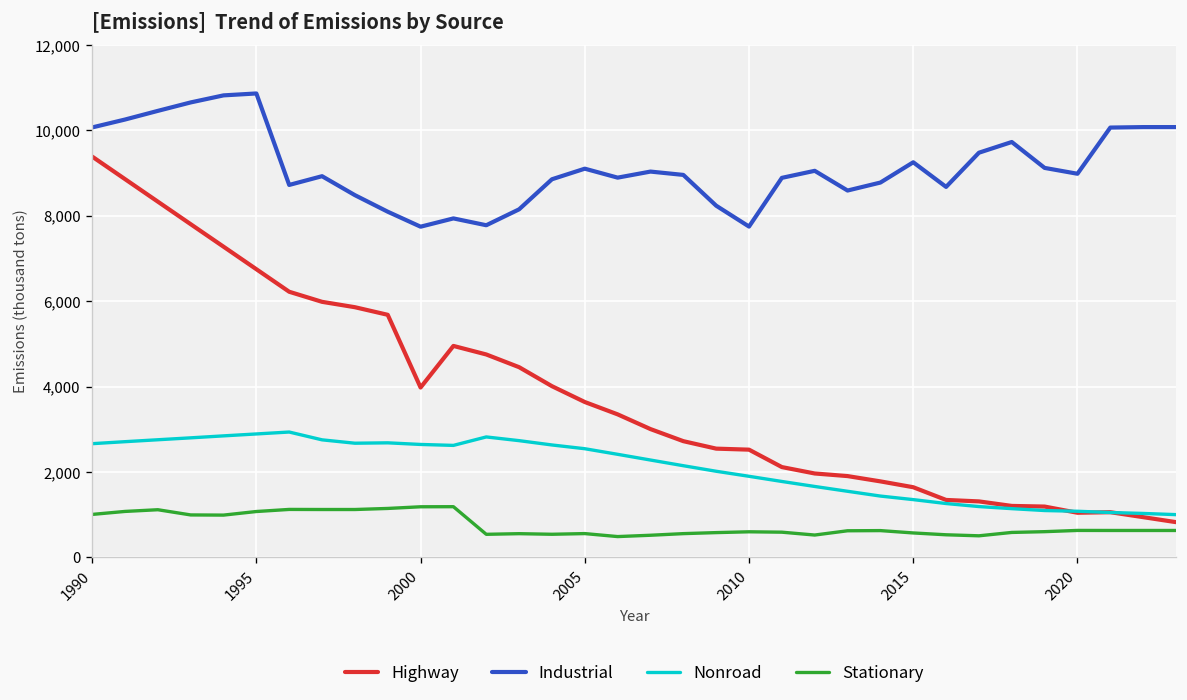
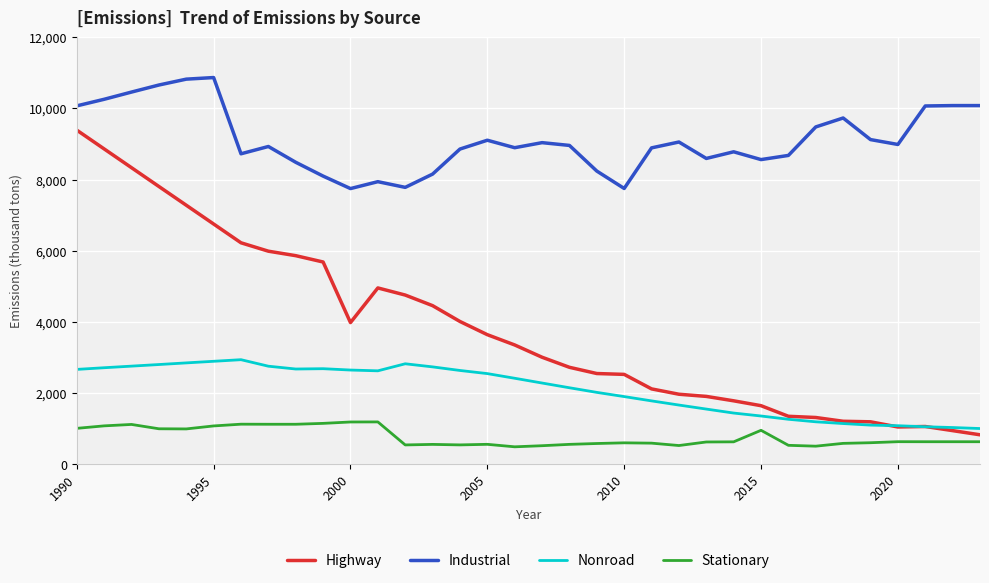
Industrial, 2015: 9,300 -> 8,600
Stationary, 2015: 600 -> 1,000
